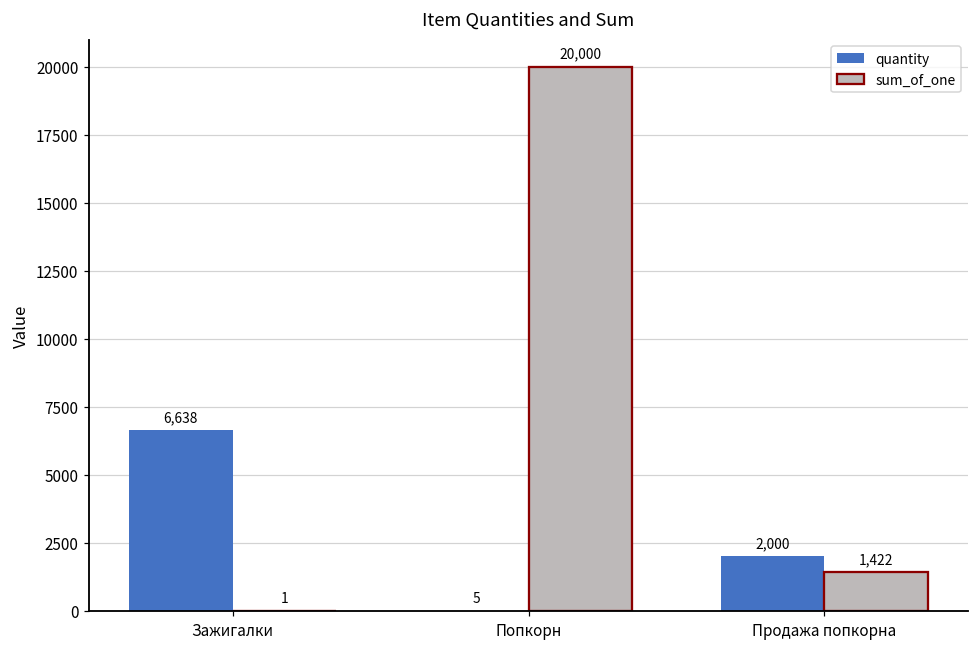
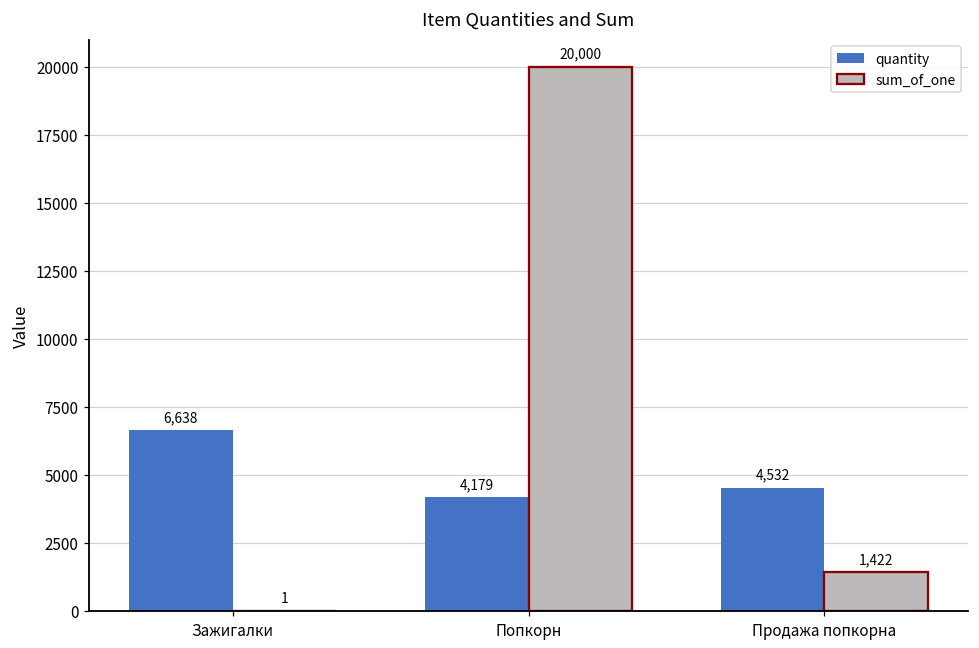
quantity, Попкорн: 5 -> 4,179
quantity, Продажа попкорна: 2,000 -> 4,532
